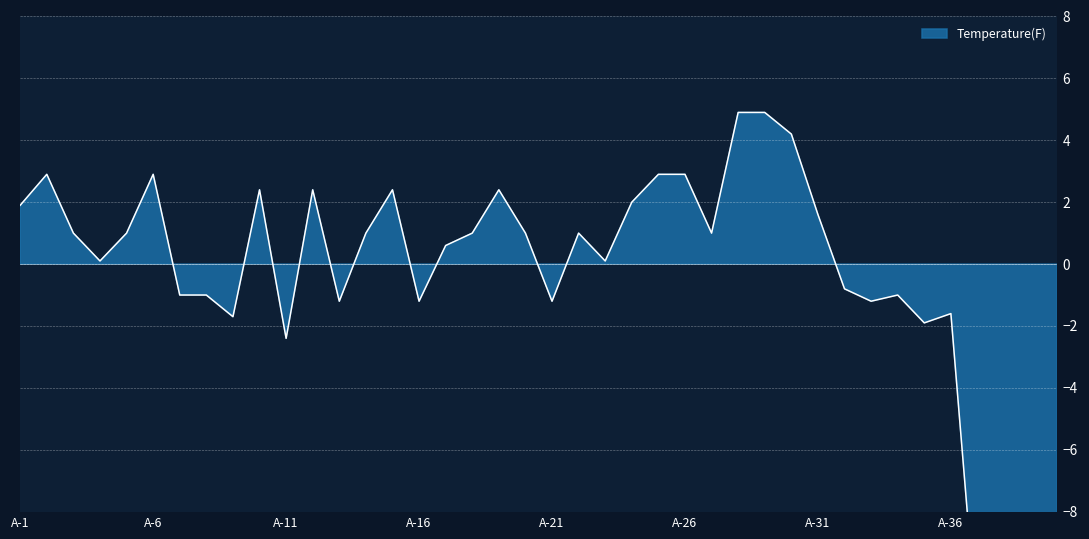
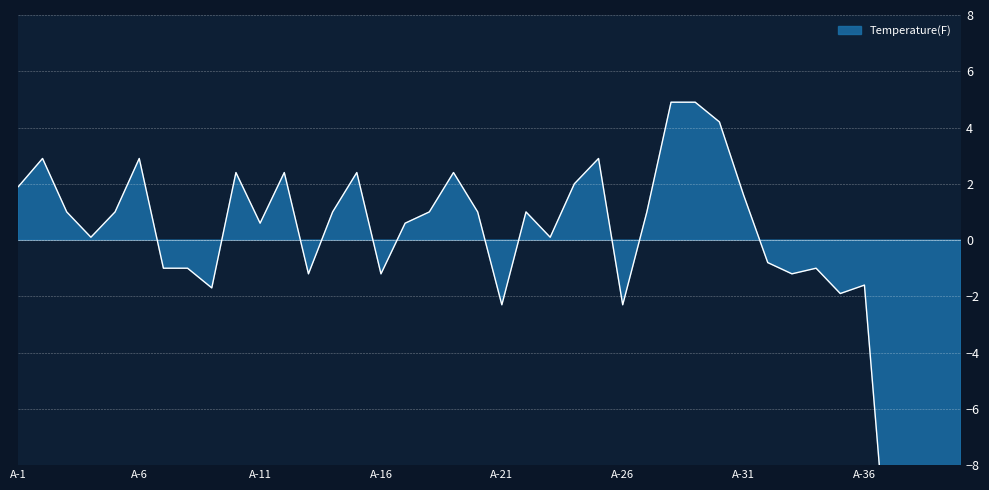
A-11: -2.4 -> 0.6
A-21: -1.2 -> -2.3
A-26: 2.9 -> -2.3
